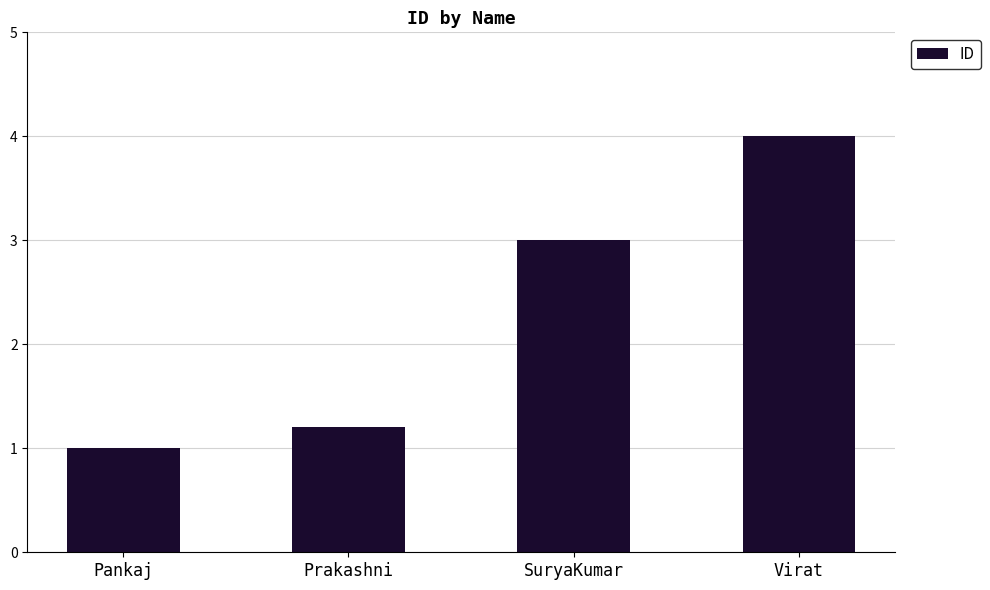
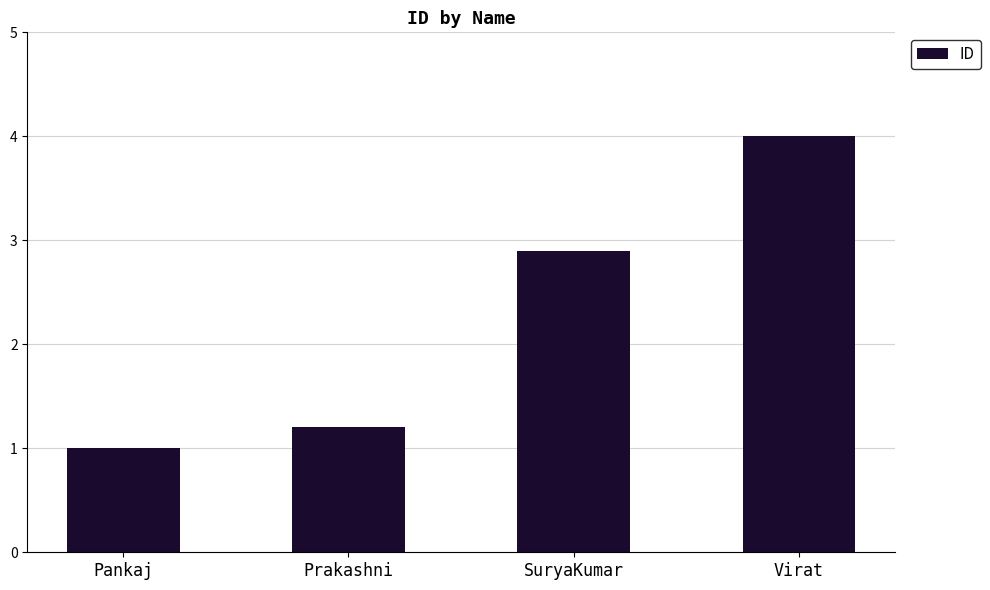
SuryaKumar: 3.0 -> 2.9
